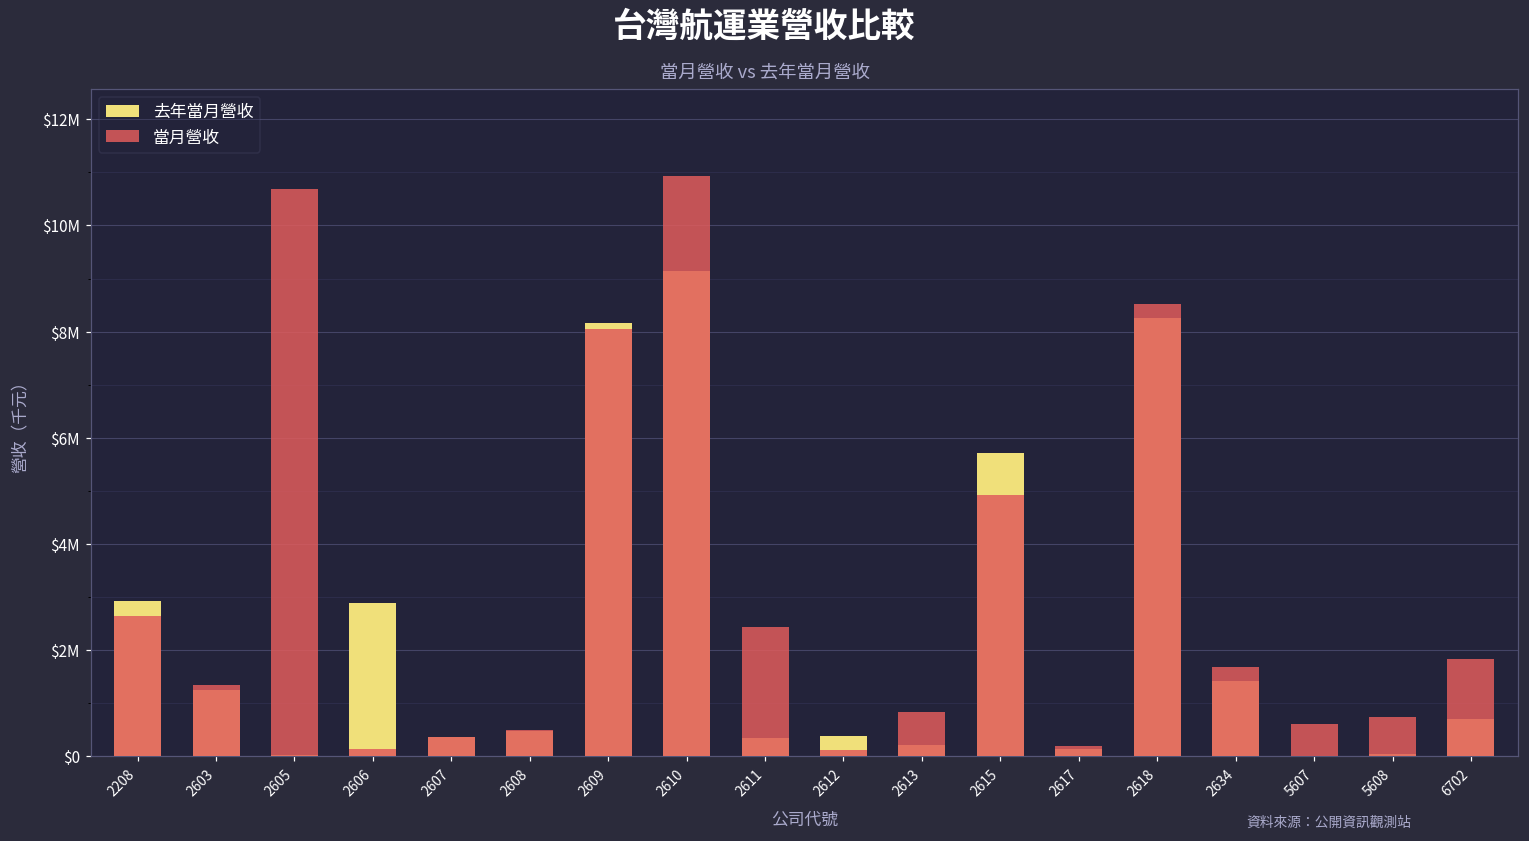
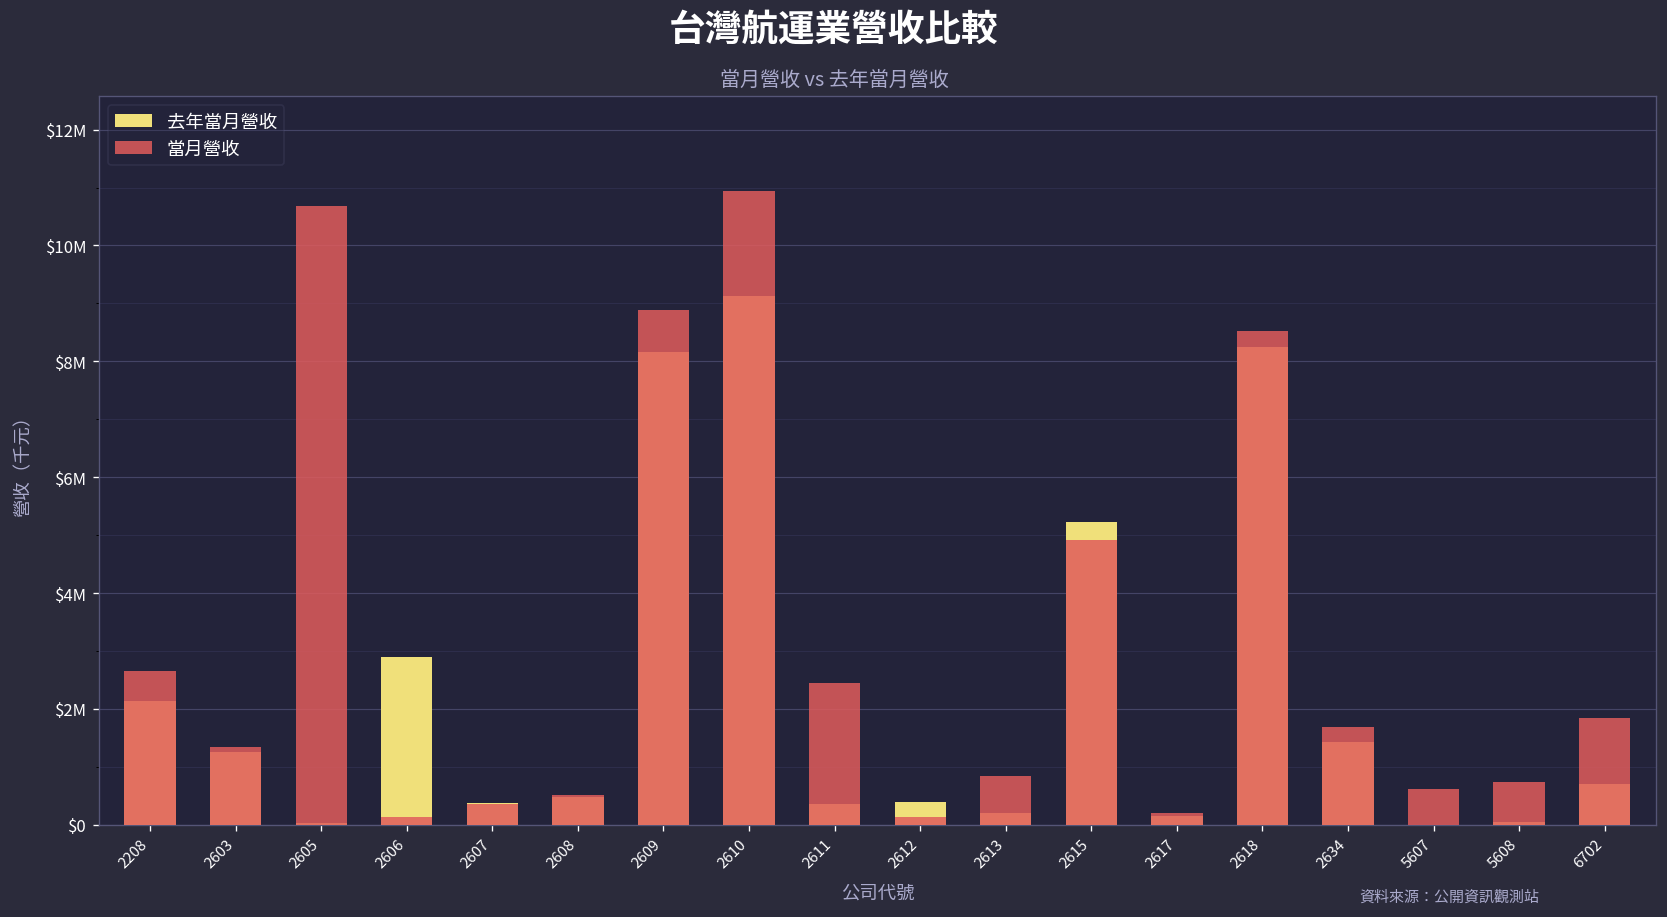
去年當月營收, 2208: $2900000 -> $2100000
當月營收, 2609: $8000000 -> $8900000
去年當月營收, 2615: $5700000 -> $5200000
